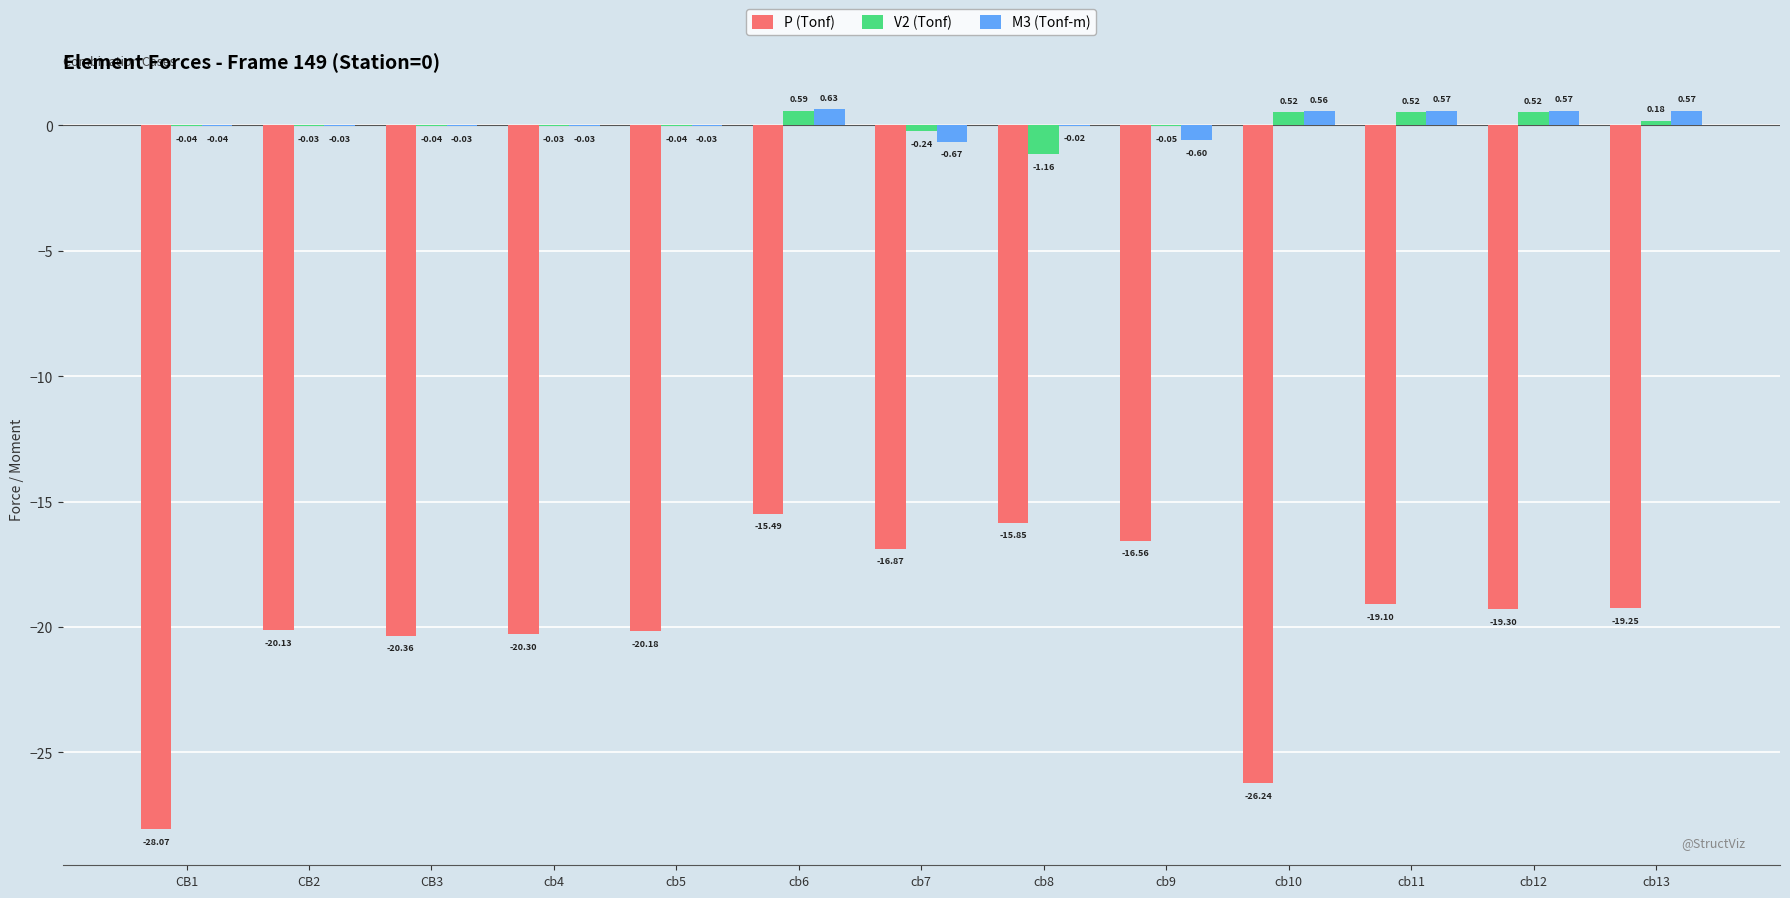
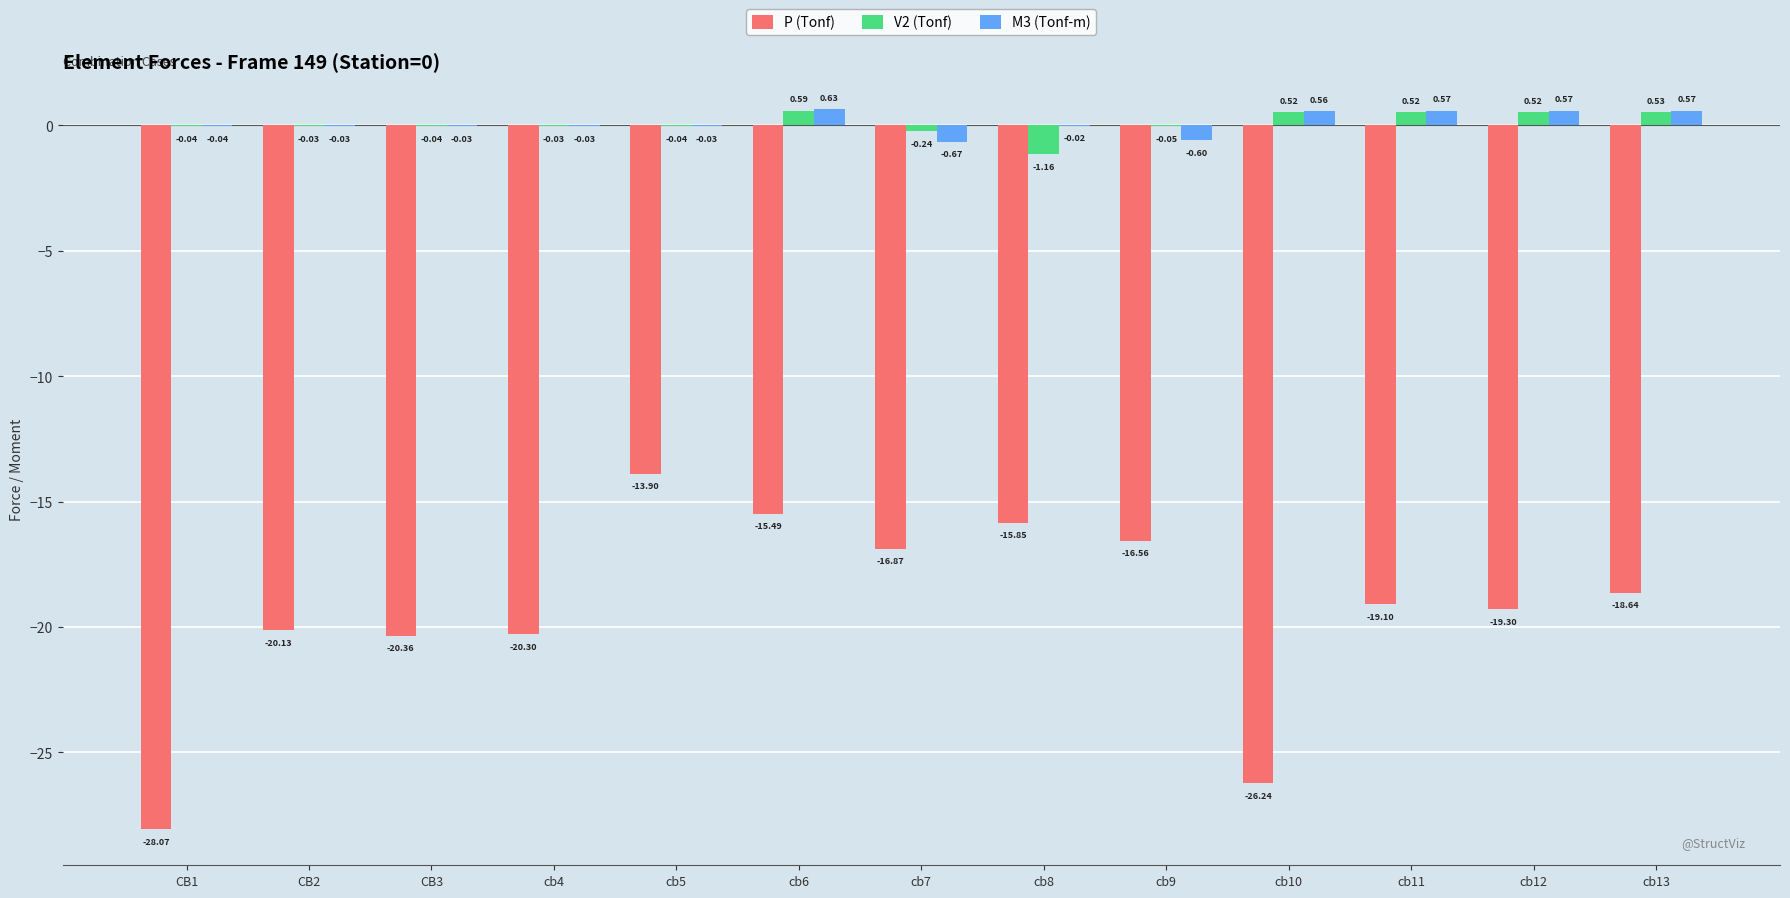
P (Tonf), cb5: -20.18 -> -13.90
P (Tonf), cb13: -19.25 -> -18.64
V2 (Tonf), cb13: 0.18 -> 0.53
